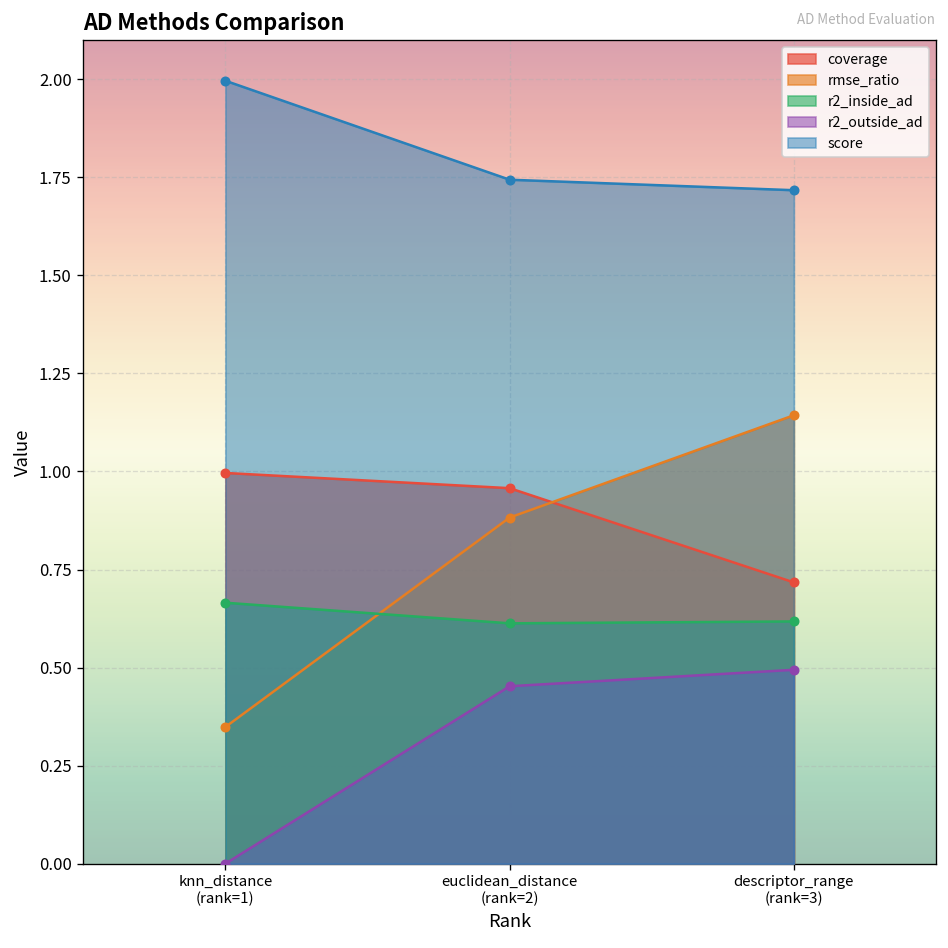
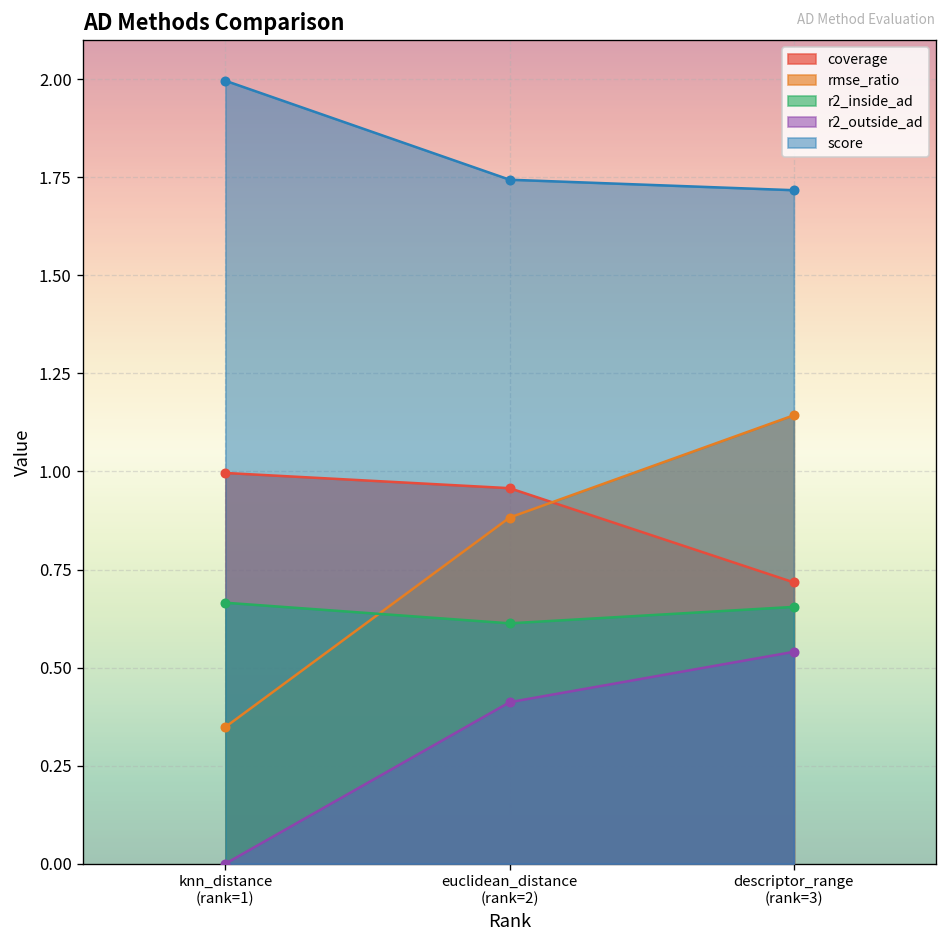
r2_outside_ad, euclidean_distance (rank=2): 0.45 -> 0.41
r2_inside_ad, descriptor_range (rank=3): 0.62 -> 0.65
r2_outside_ad, descriptor_range (rank=3): 0.49 -> 0.54
